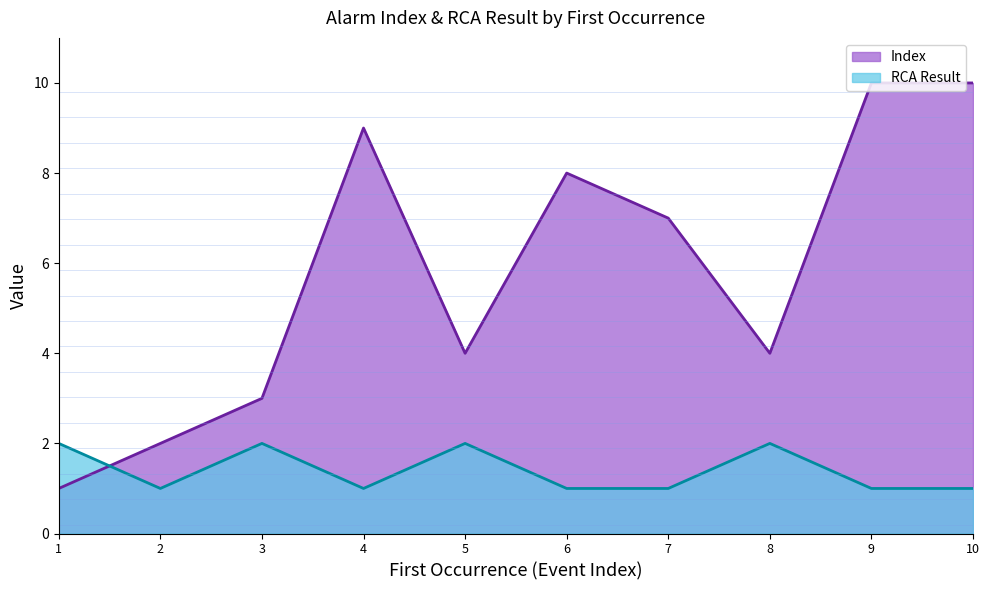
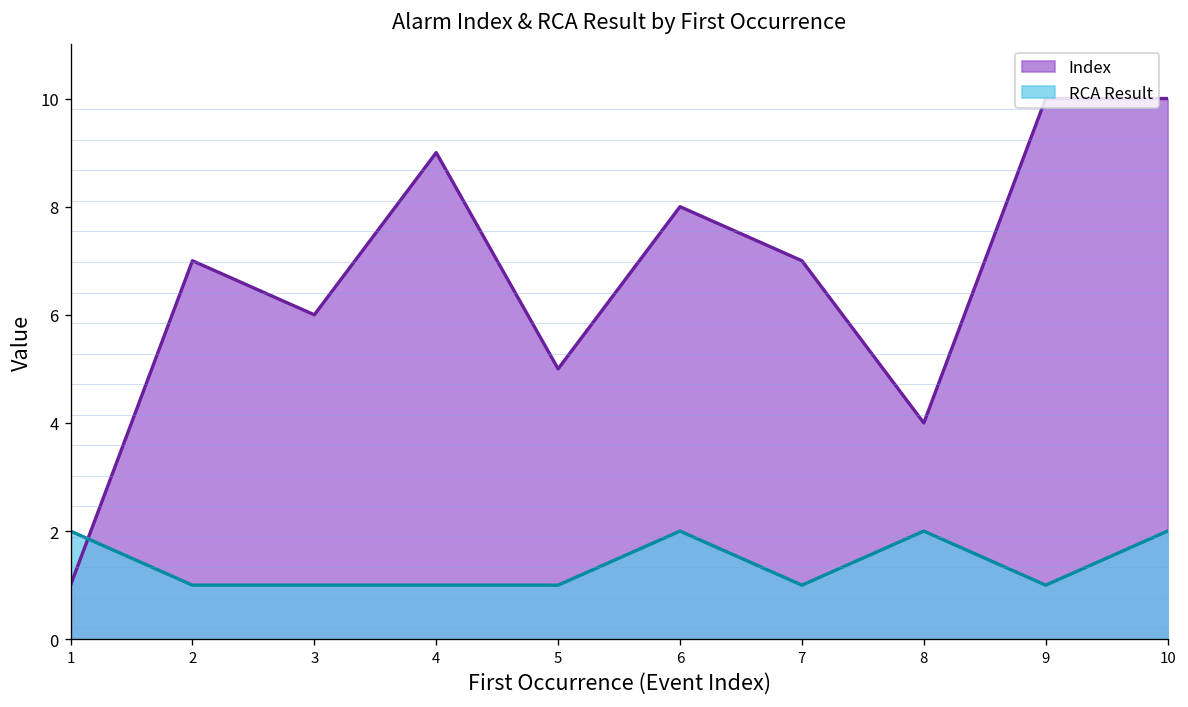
Index, 2: 2 -> 7
Index, 3: 3 -> 6
RCA Result, 3: 2 -> 1
Index, 5: 4 -> 5
RCA Result, 5: 2 -> 1
RCA Result, 6: 1 -> 2
RCA Result, 10: 1 -> 2
